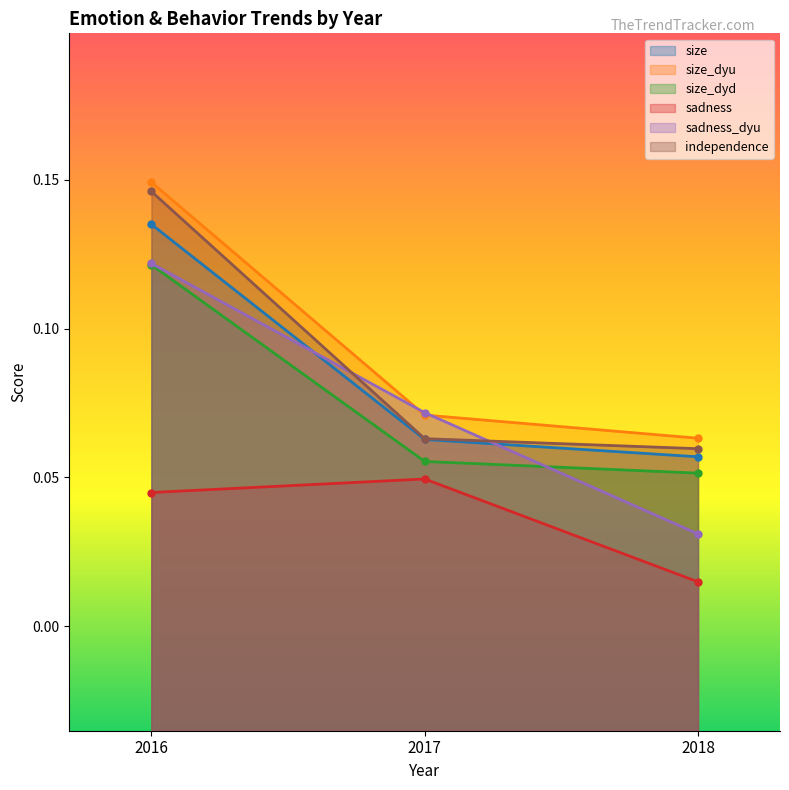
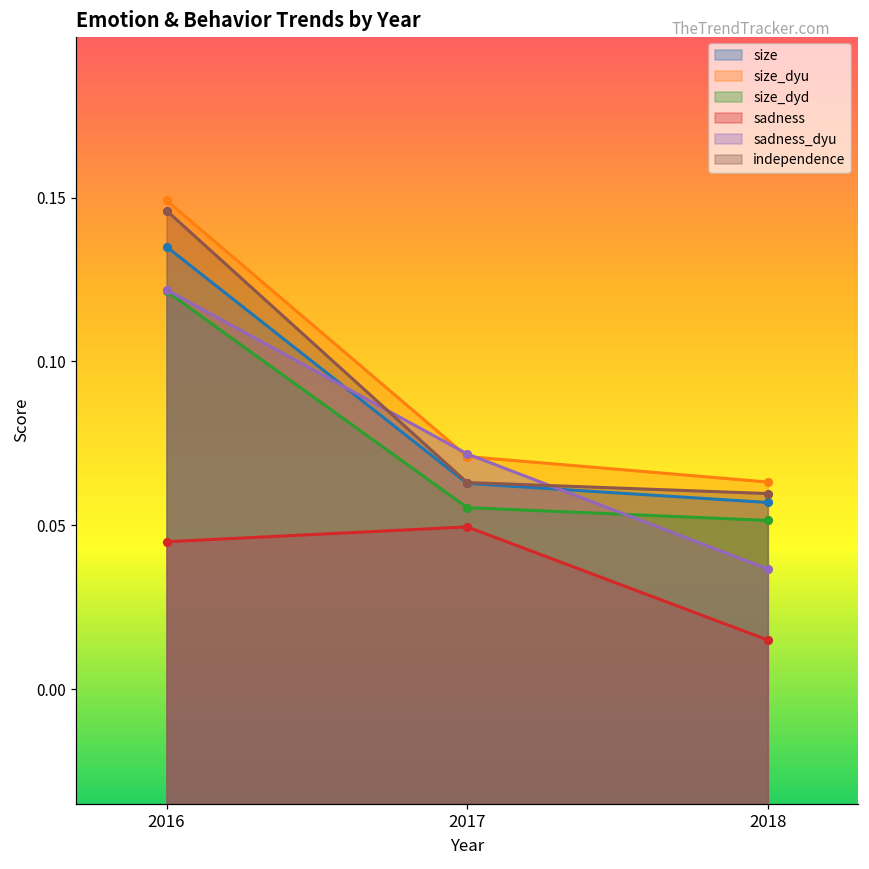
sadness_dyu, 2018: 0.031 -> 0.037
